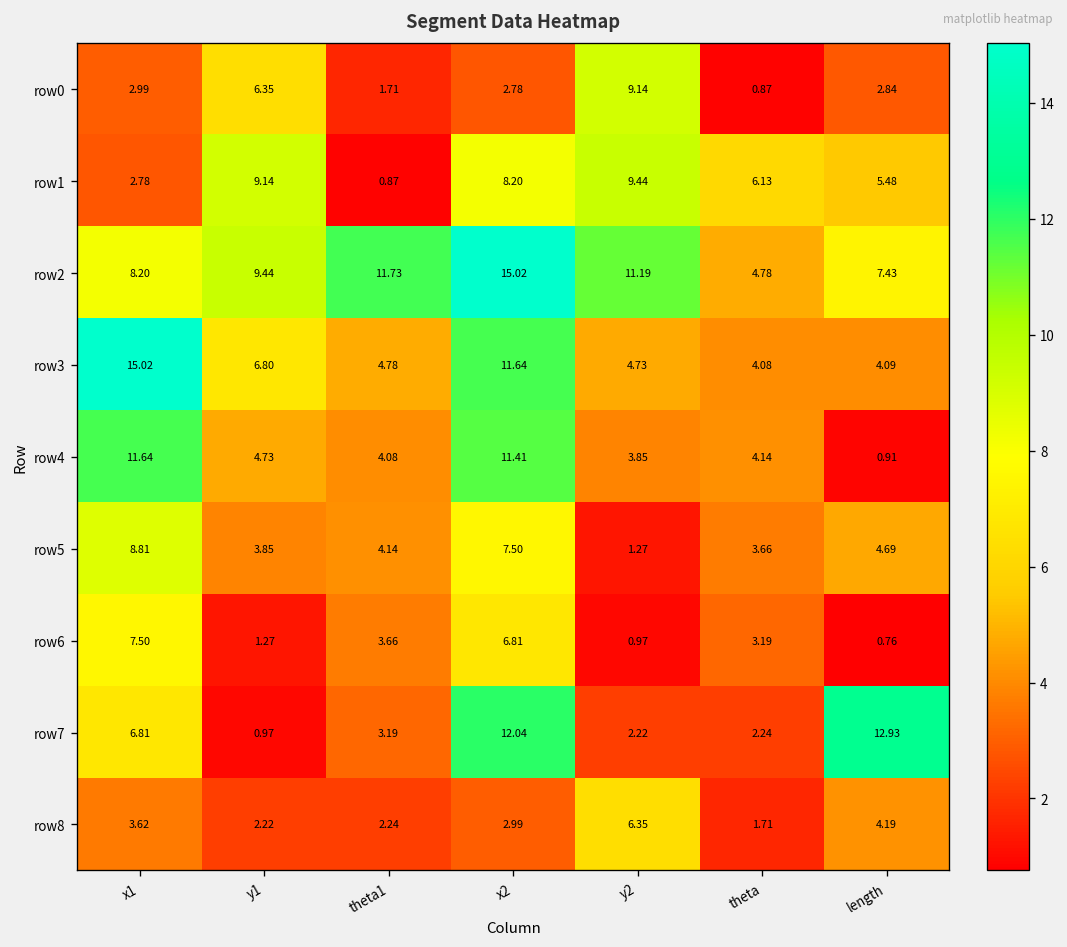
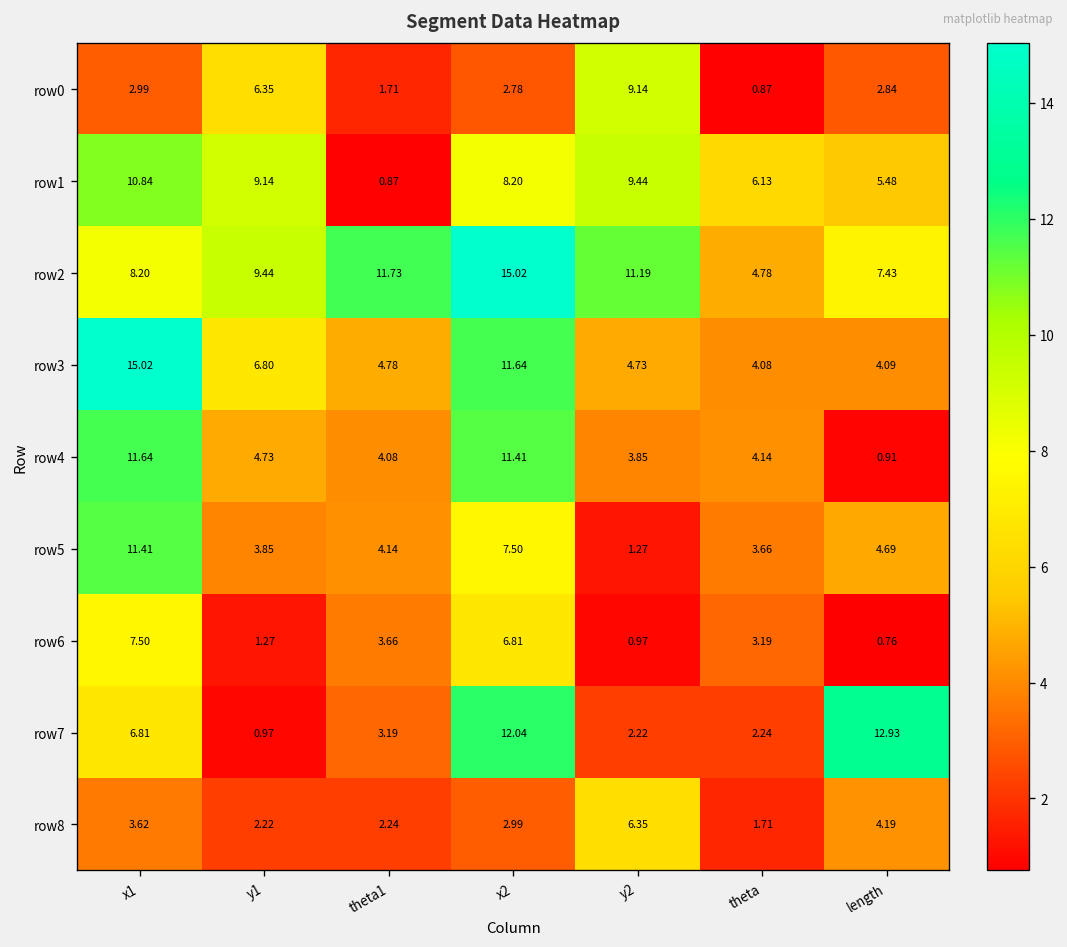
row1, x1: 2.78 -> 10.84
row5, x1: 8.81 -> 11.41
